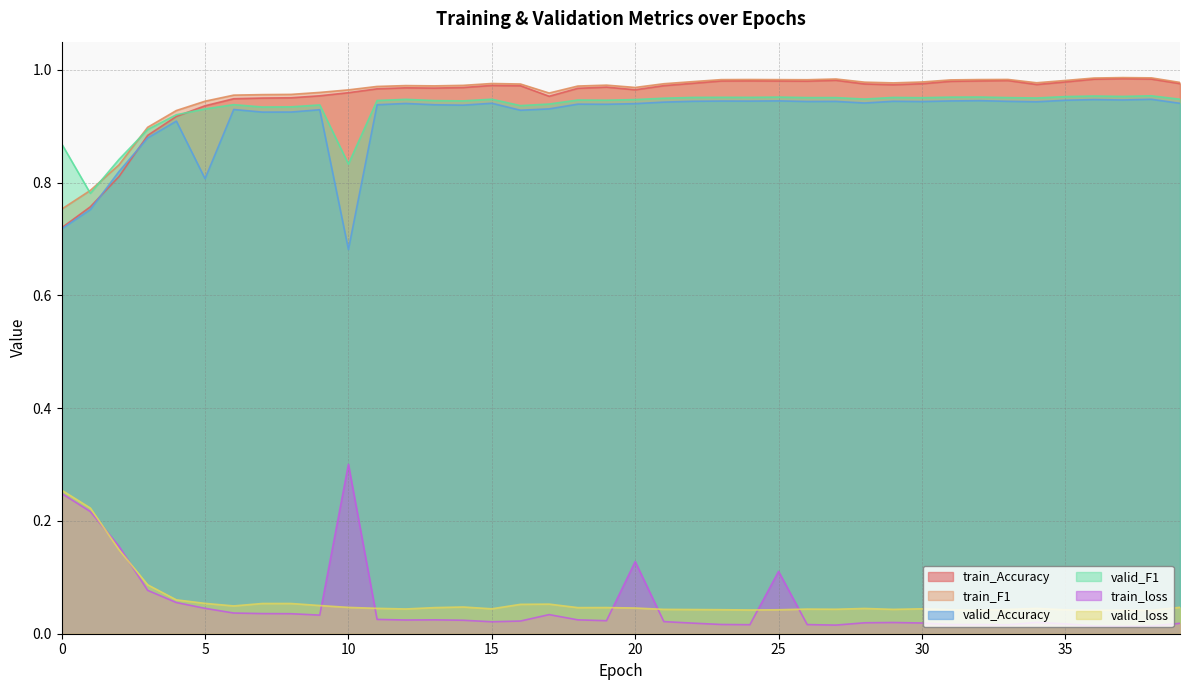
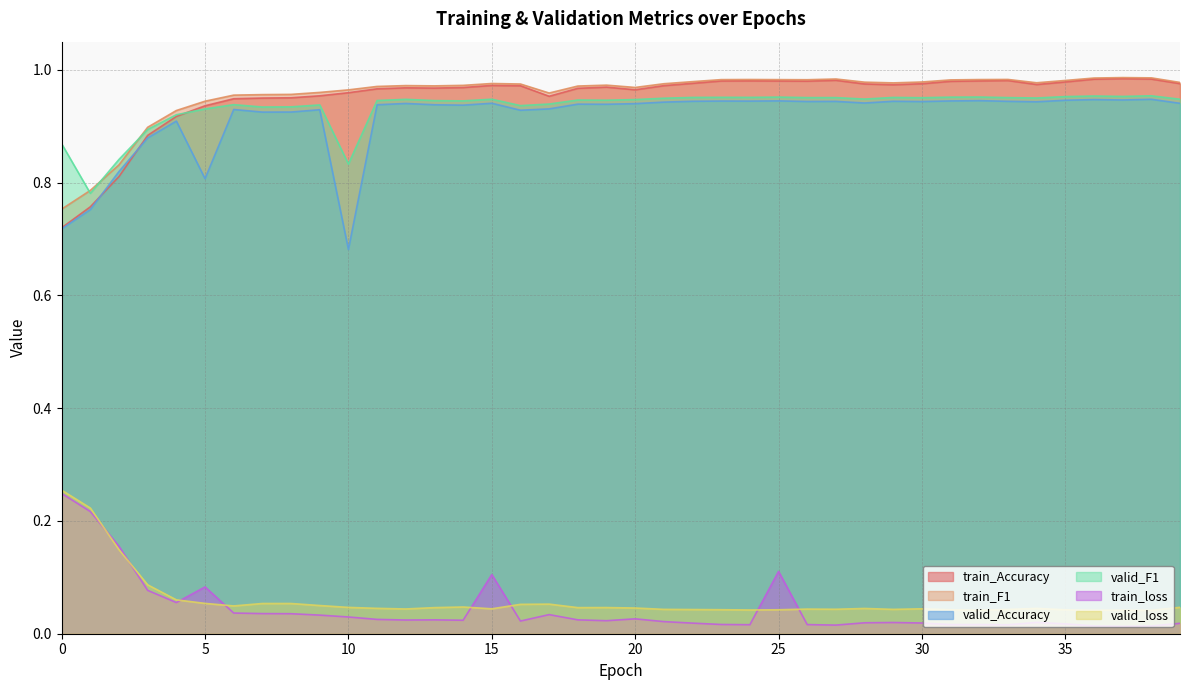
train_loss, 5: 0.05 -> 0.08
train_loss, 10: 0.30 -> 0.03
train_loss, 15: 0.02 -> 0.11
train_loss, 20: 0.13 -> 0.03
